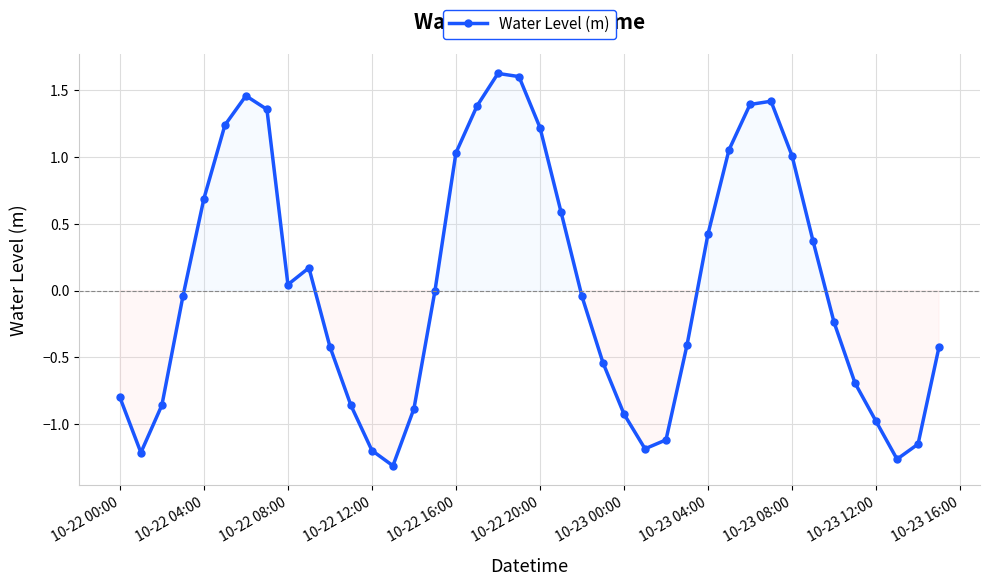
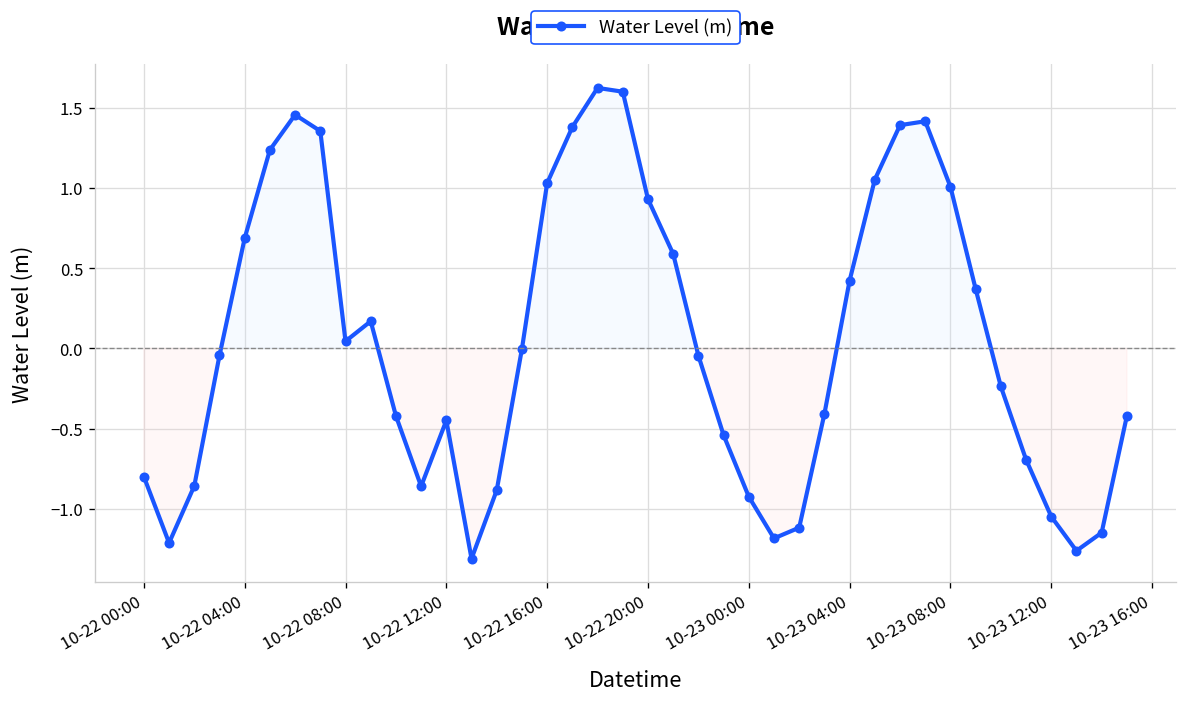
10-22 12:00: -1.20 -> -0.45
10-22 20:00: 1.22 -> 0.93
10-23 12:00: -0.98 -> -1.05
